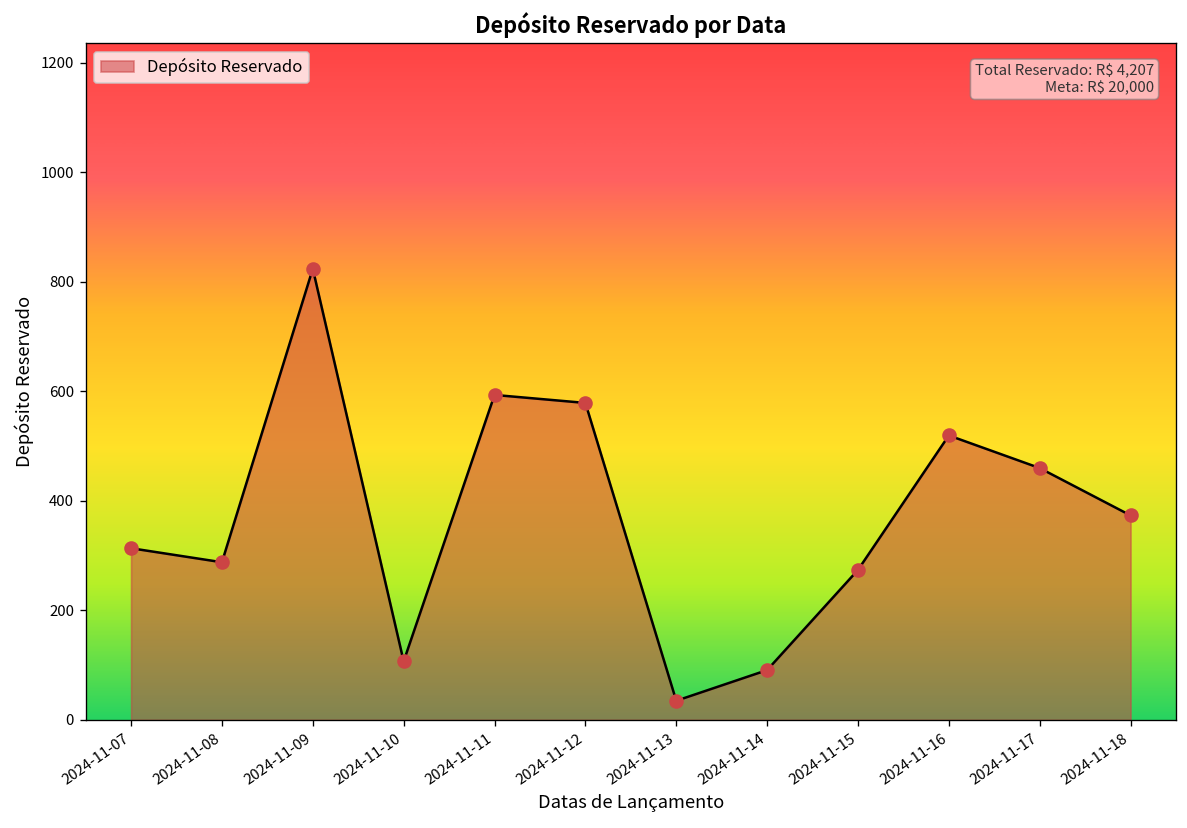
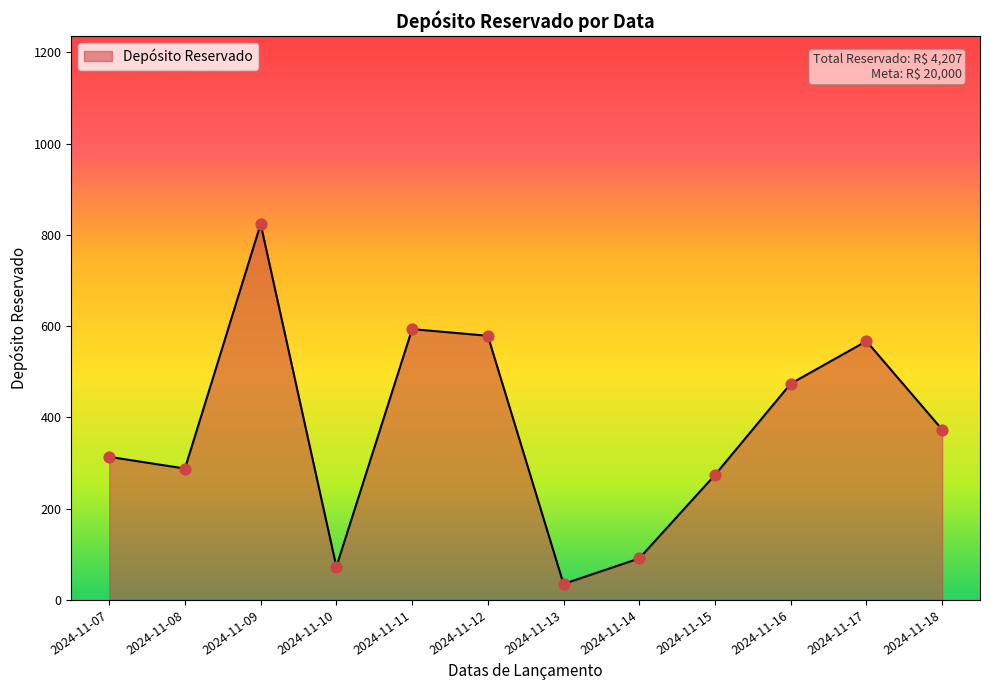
2024-11-10: 110 -> 70
2024-11-16: 520 -> 470
2024-11-17: 460 -> 570
